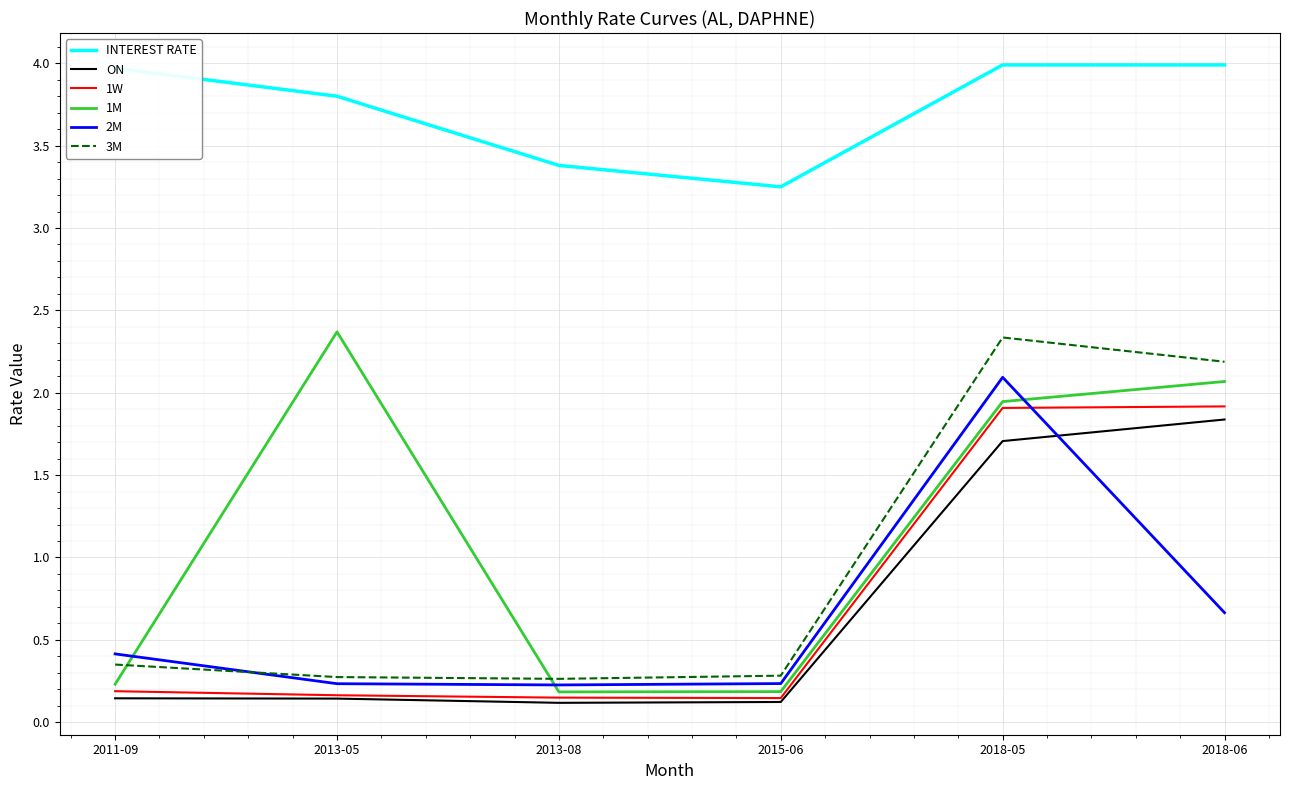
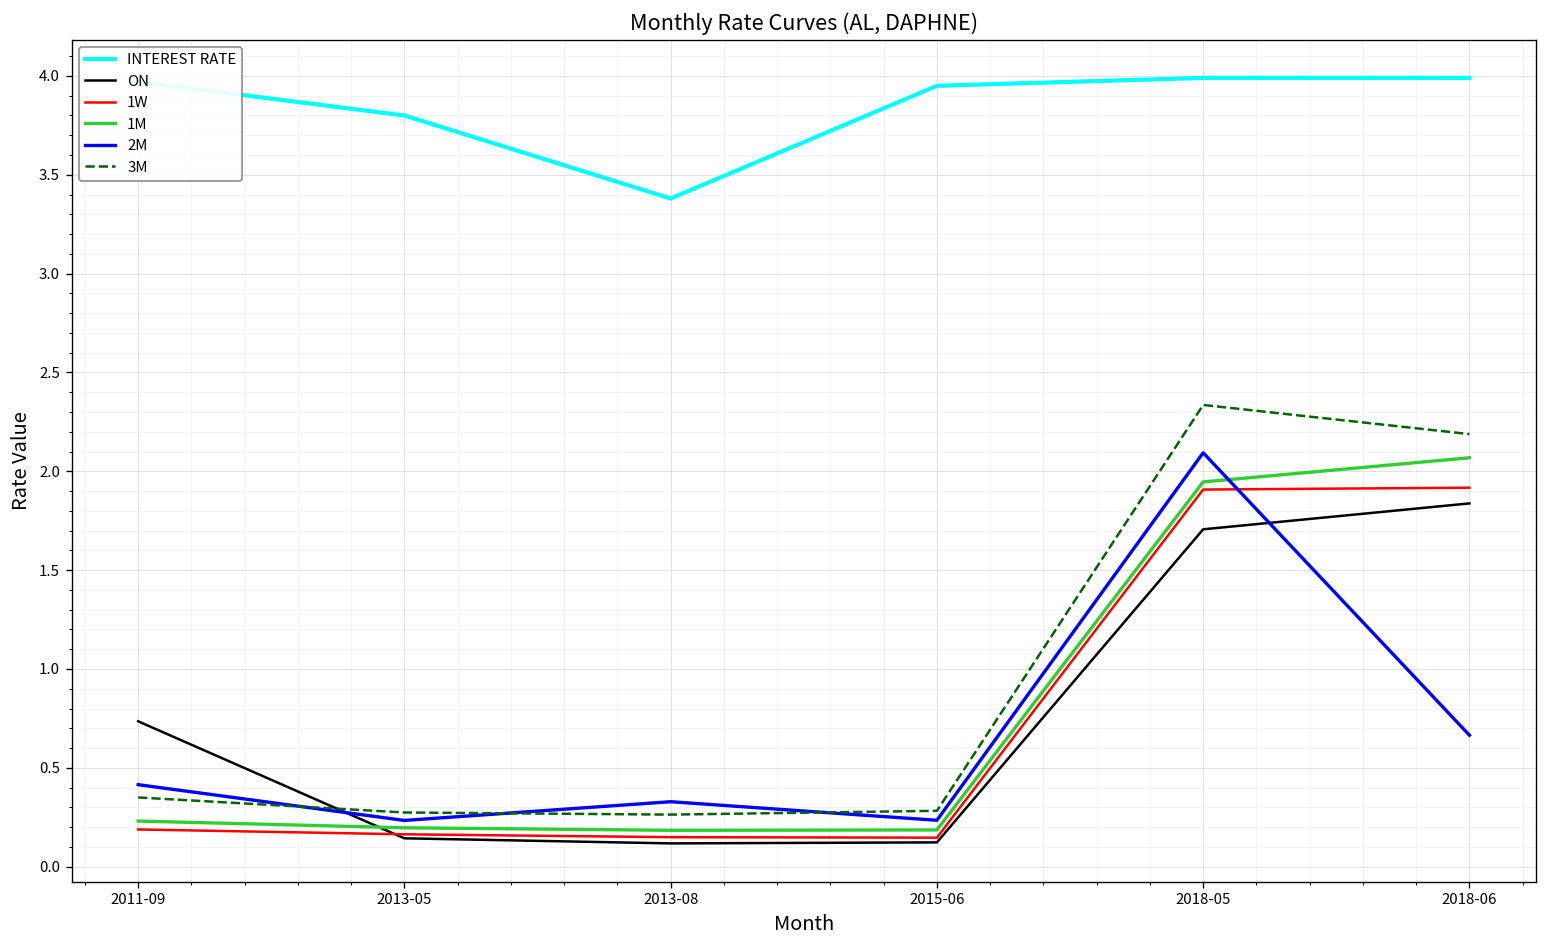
ON, 2011-09: 0.15 -> 0.74
1M, 2013-05: 2.37 -> 0.20
2M, 2013-08: 0.23 -> 0.33
INTEREST RATE, 2015-06: 3.25 -> 3.95
